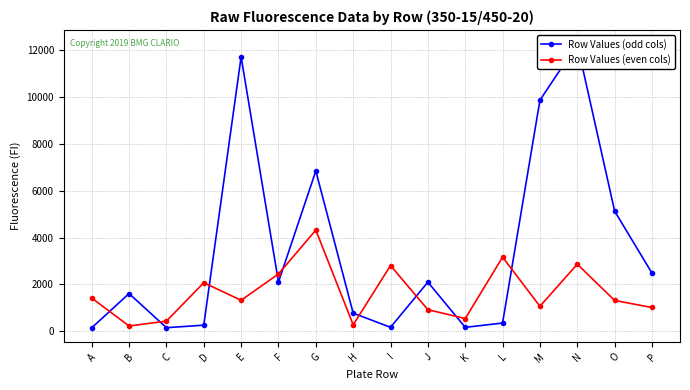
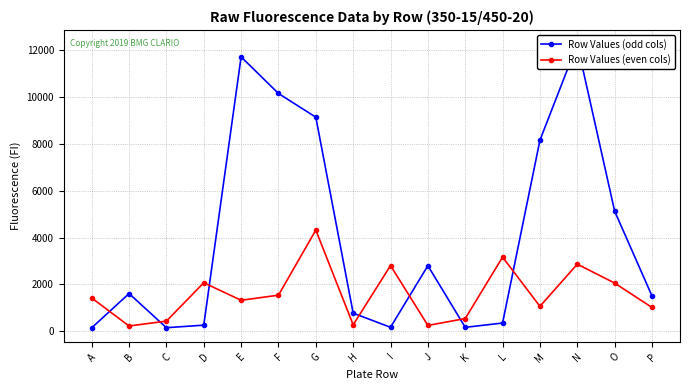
Row Values (odd cols), F: 2100 -> 10200
Row Values (even cols), F: 2400 -> 1500
Row Values (odd cols), G: 6800 -> 9100
Row Values (odd cols), J: 2100 -> 2800
Row Values (even cols), J: 900 -> 300
Row Values (odd cols), M: 9900 -> 8200
Row Values (even cols), O: 1300 -> 2100
Row Values (odd cols), P: 2500 -> 1500
